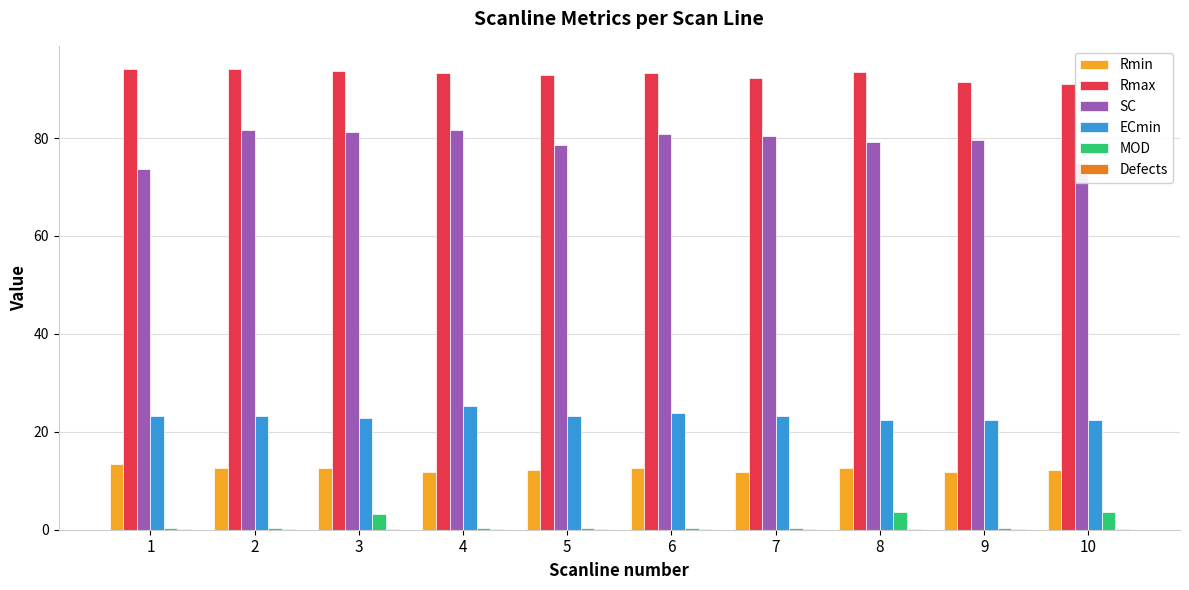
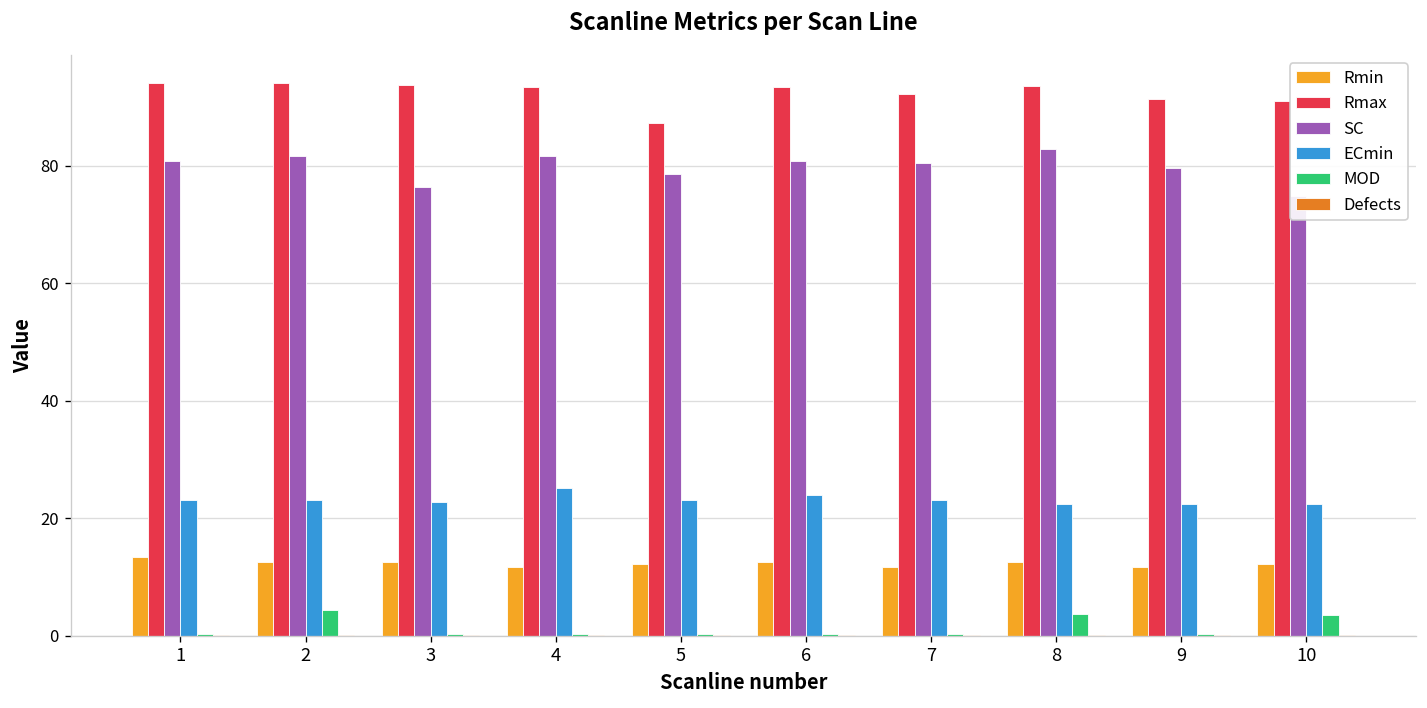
SC, 1: 74 -> 81
MOD, 2: 0 -> 4
SC, 3: 81 -> 76
MOD, 3: 3 -> 0
Rmax, 5: 93 -> 87
SC, 8: 79 -> 83
